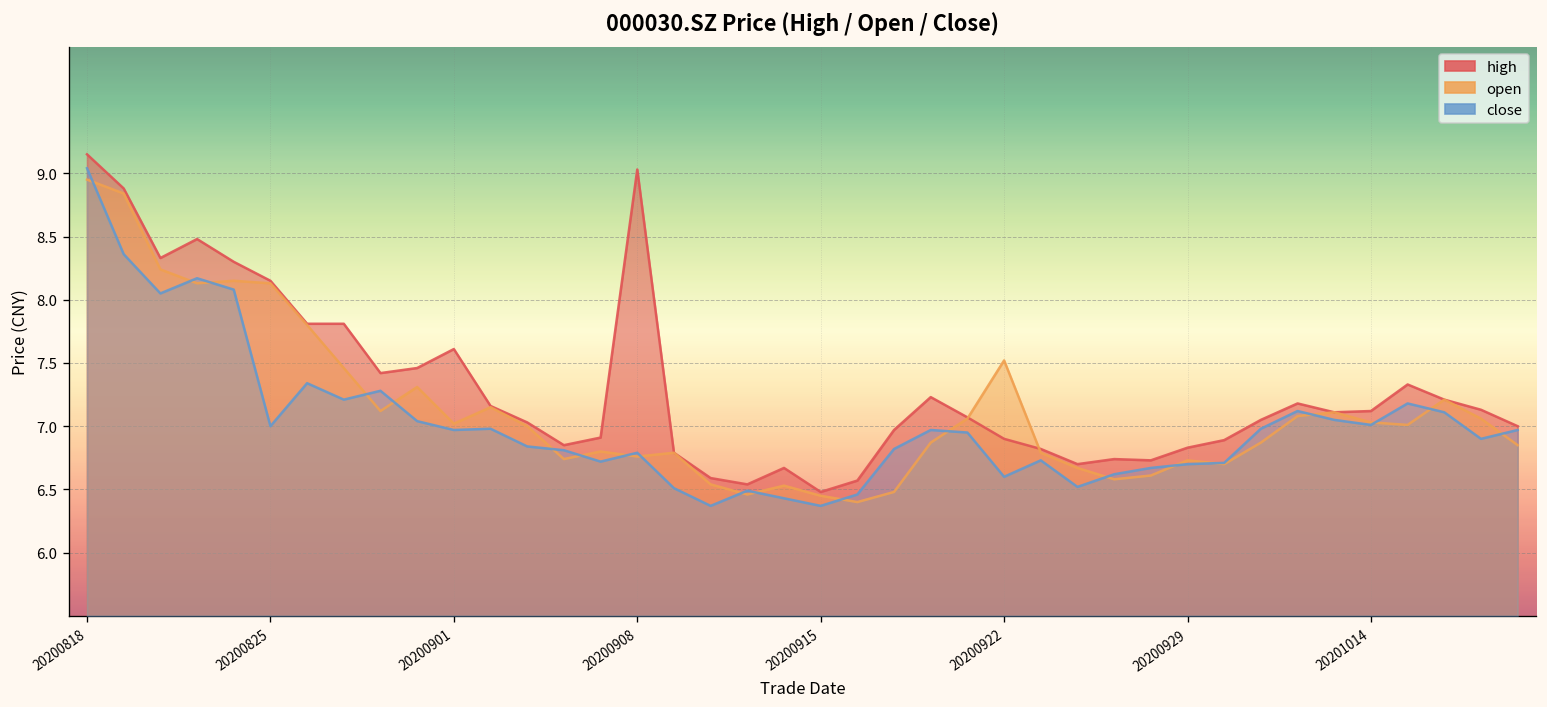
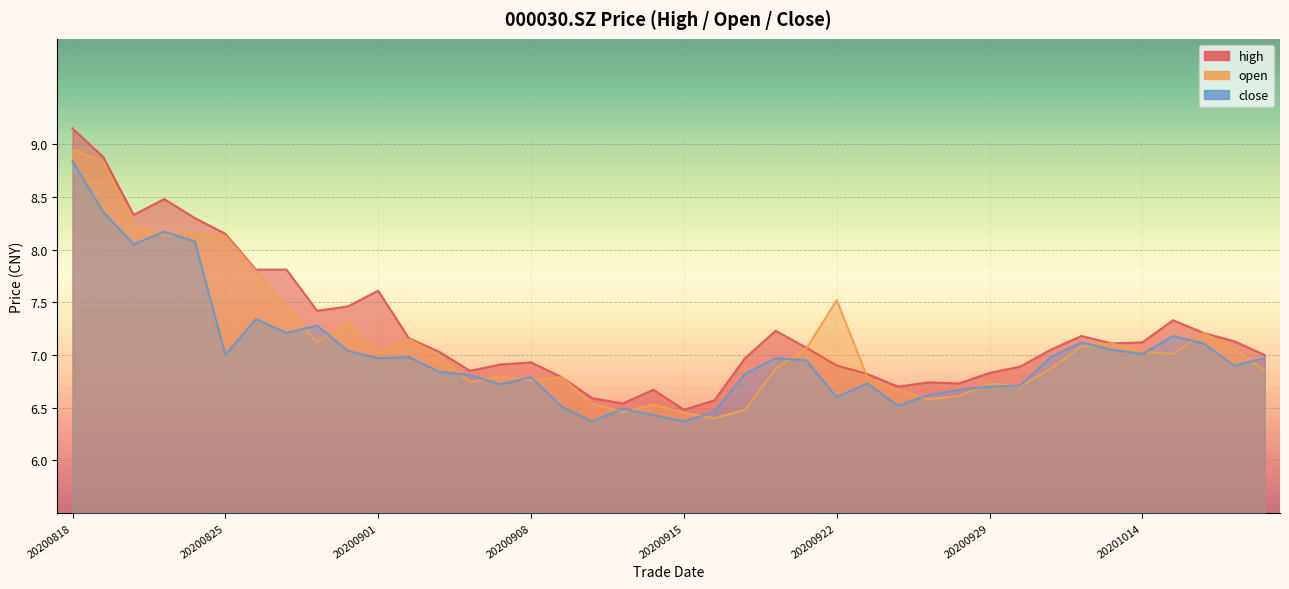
close, 20200818: 9.04 -> 8.84
high, 20200908: 9.03 -> 6.93
